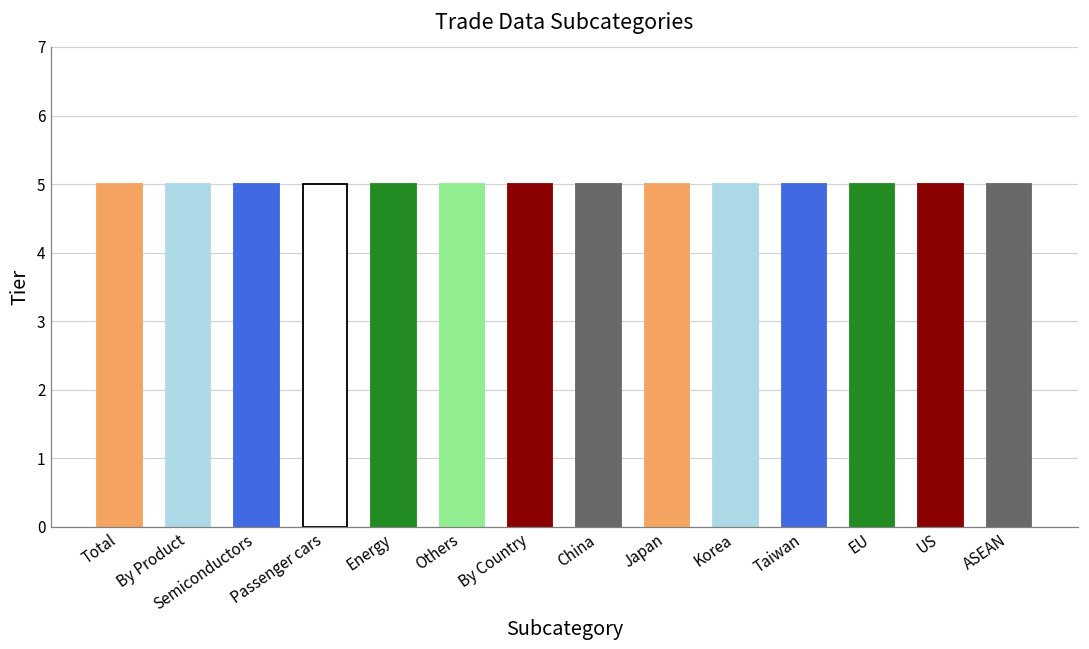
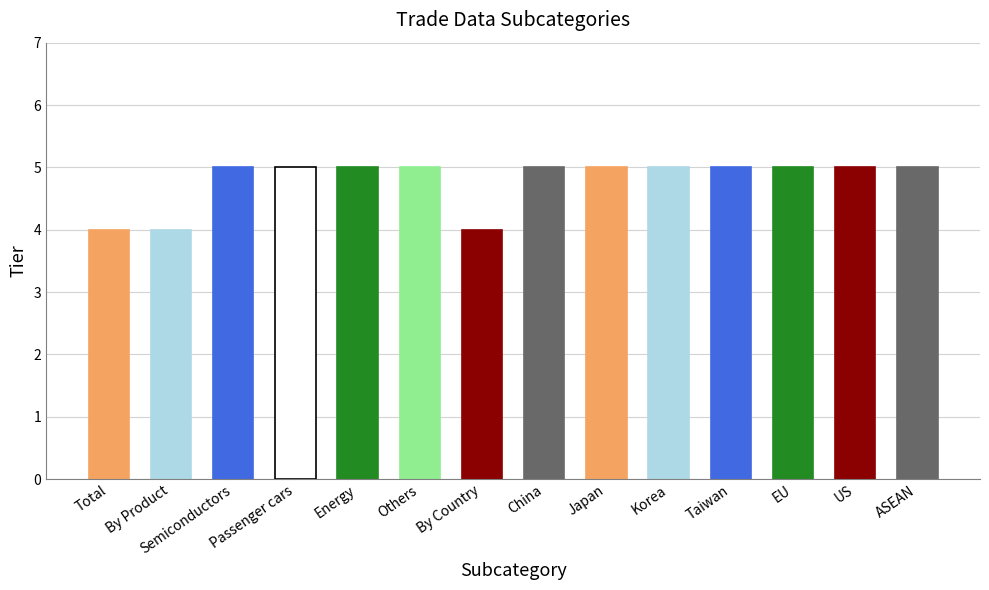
Total: 5 -> 4
By Product: 5 -> 4
By Country: 5 -> 4
